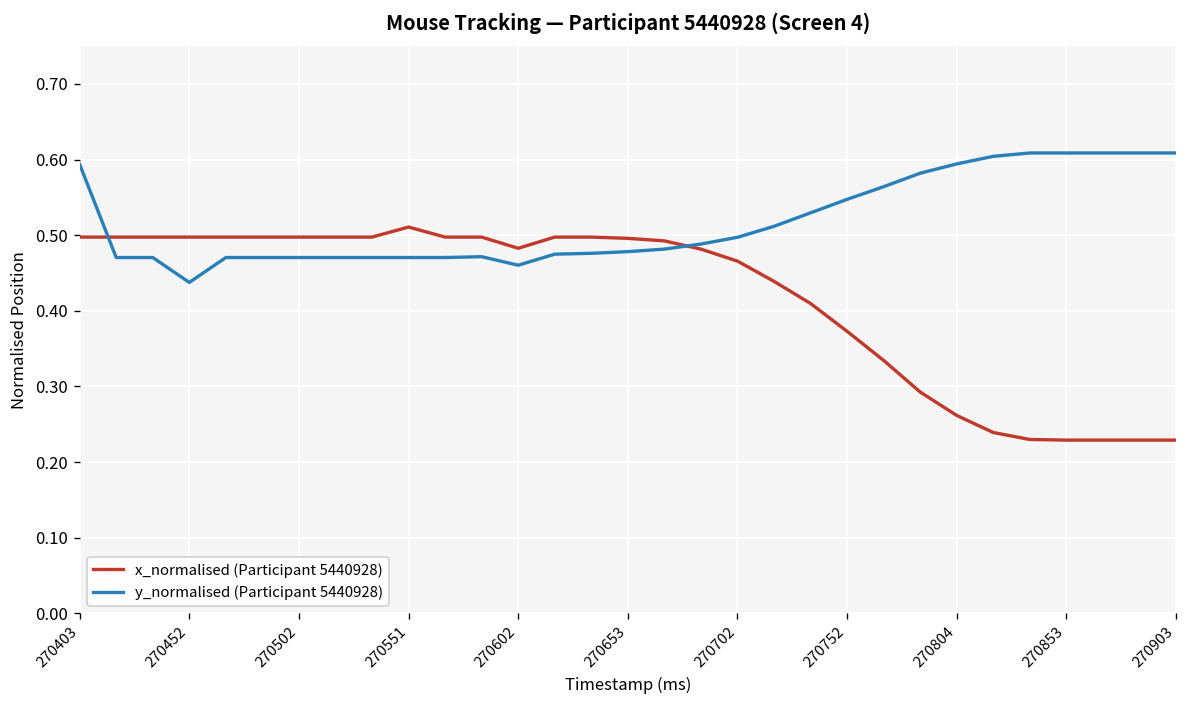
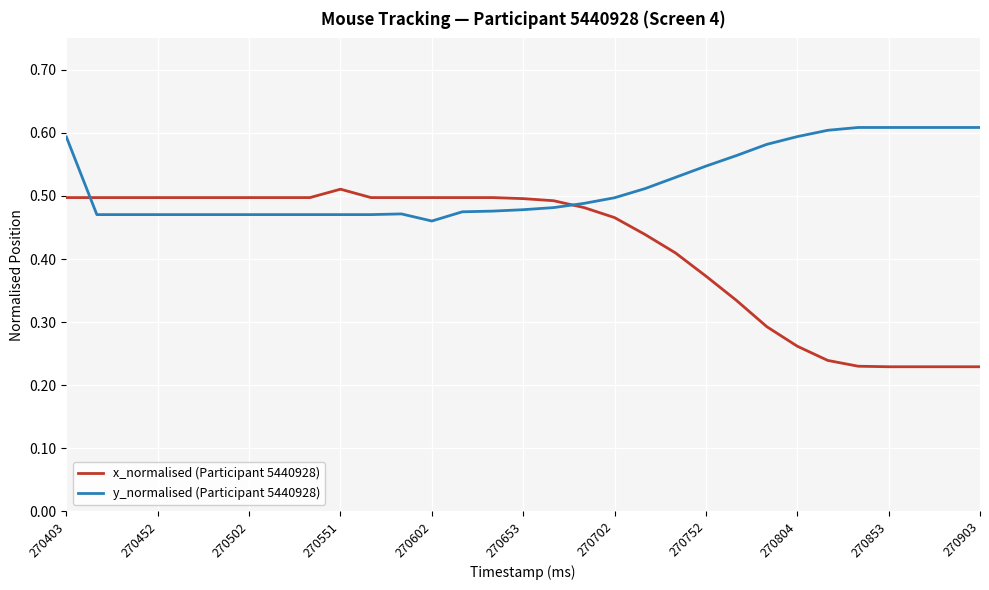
y_normalised (Participant 5440928), 270452: 0.44 -> 0.47
x_normalised (Participant 5440928), 270602: 0.48 -> 0.50
